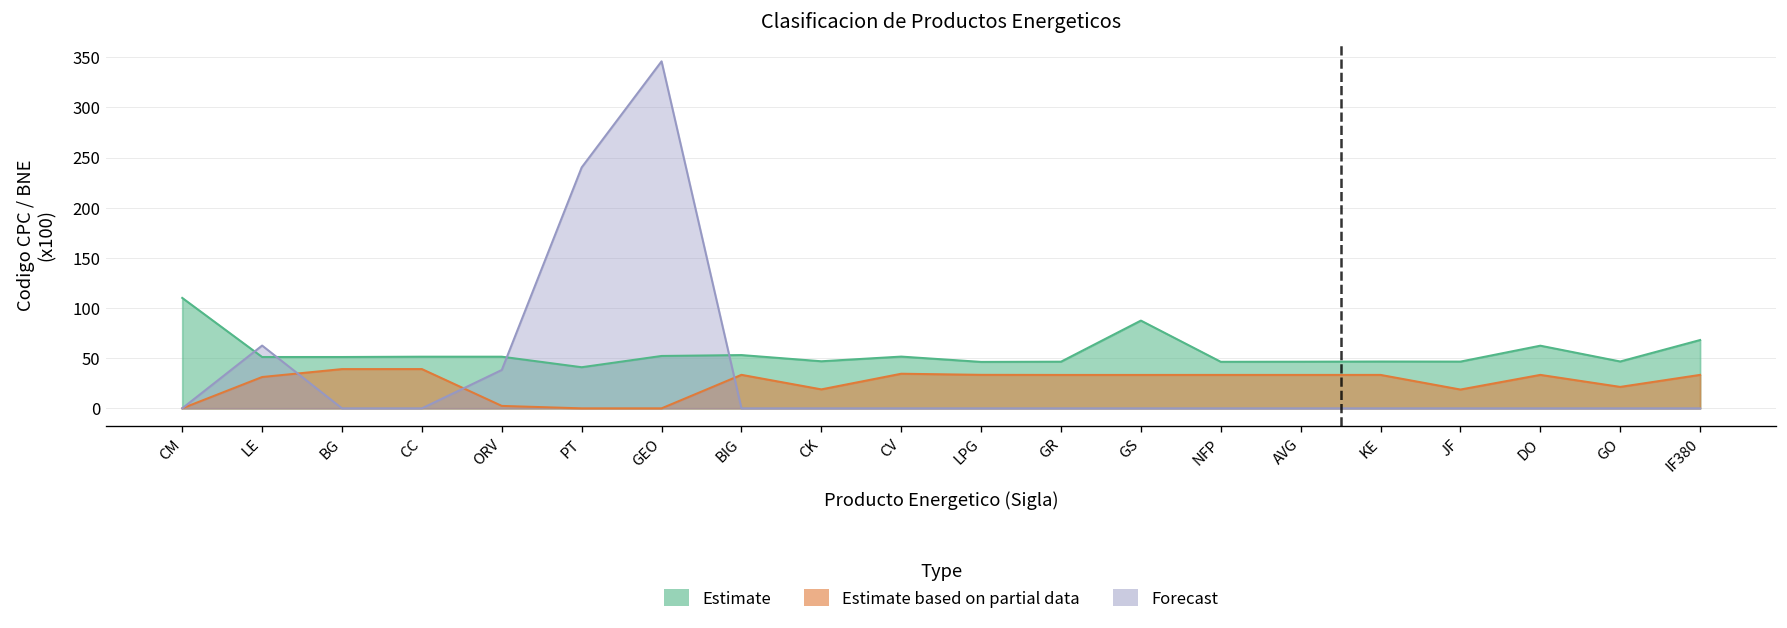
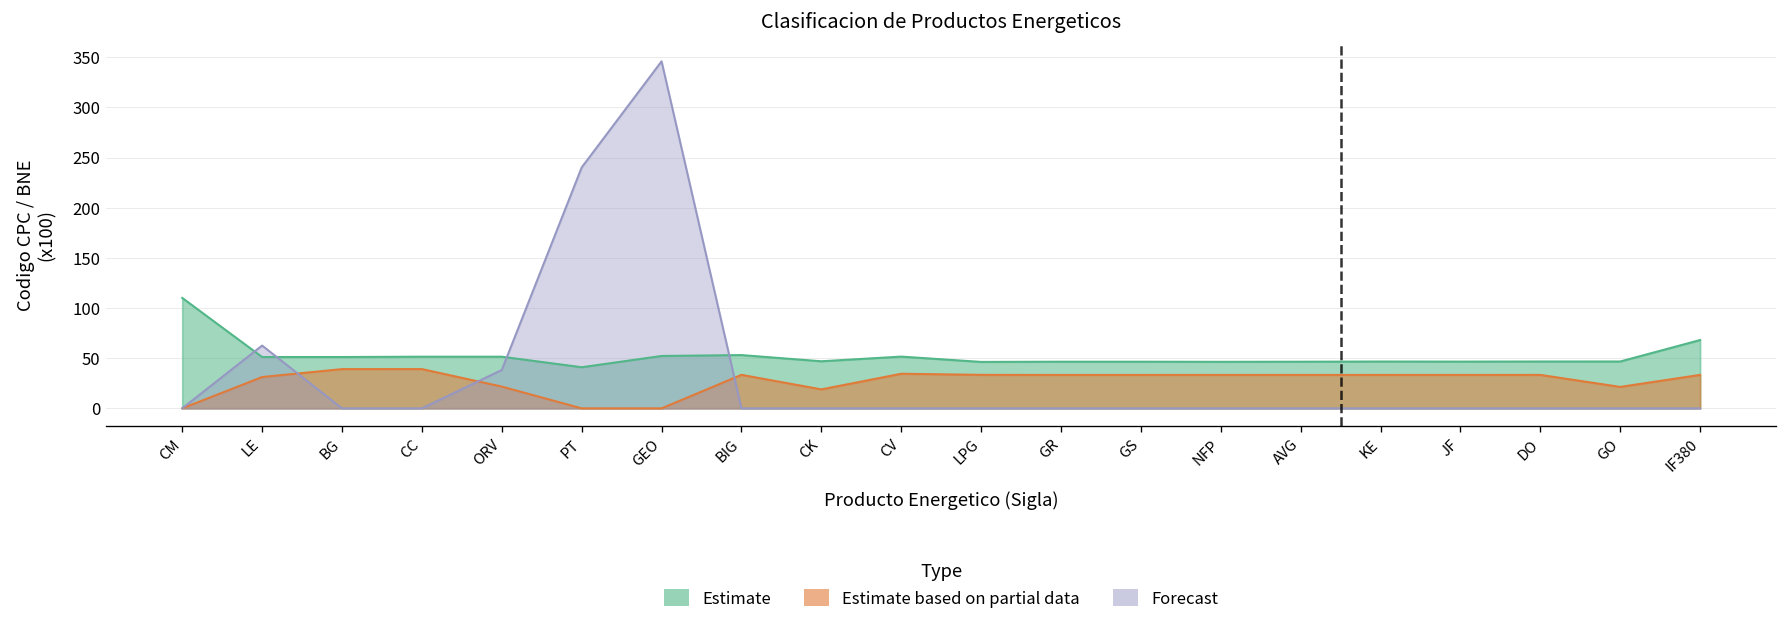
Estimate based on partial data, ORV: 0 -> 20
Estimate, GS: 90 -> 50
Estimate based on partial data, JF: 20 -> 30
Estimate, DO: 60 -> 50
